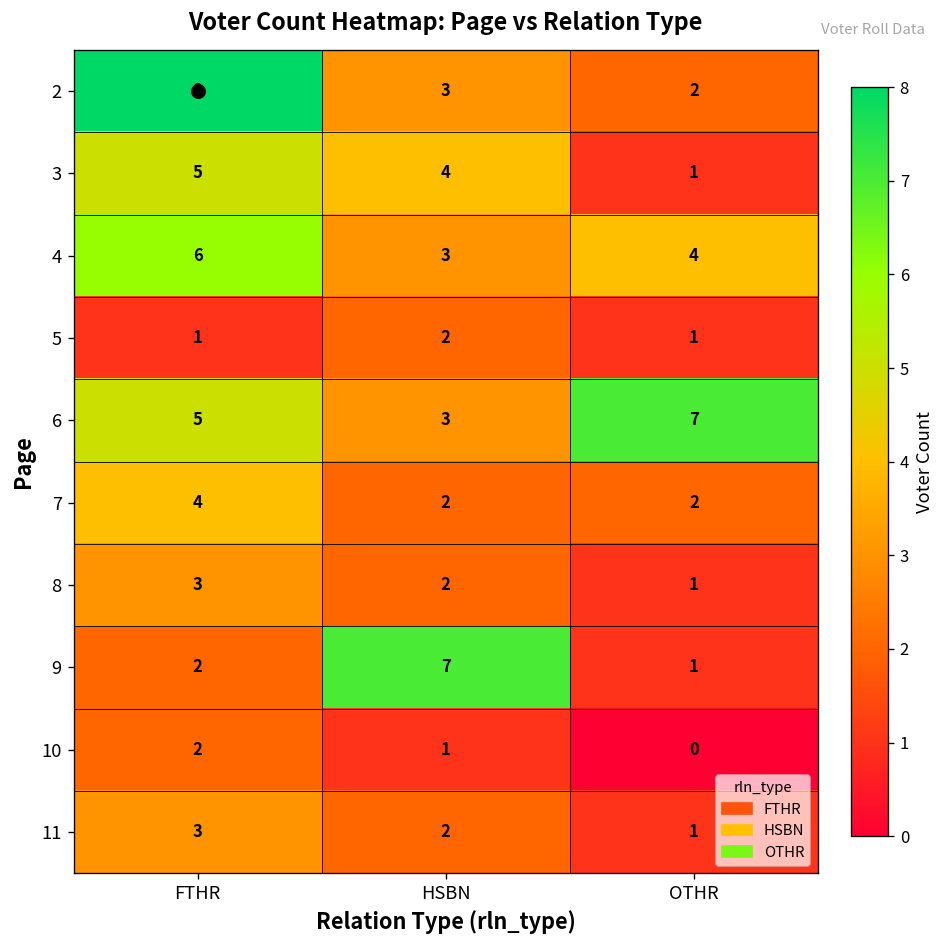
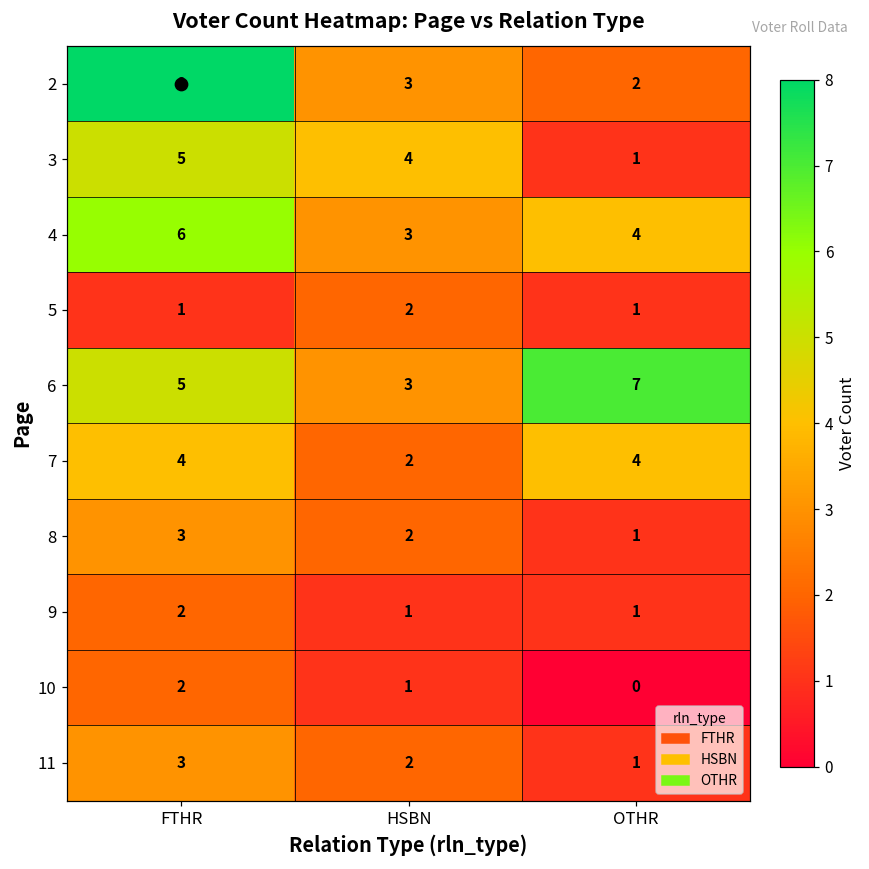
7, OTHR: 2 -> 4
9, HSBN: 7 -> 1
